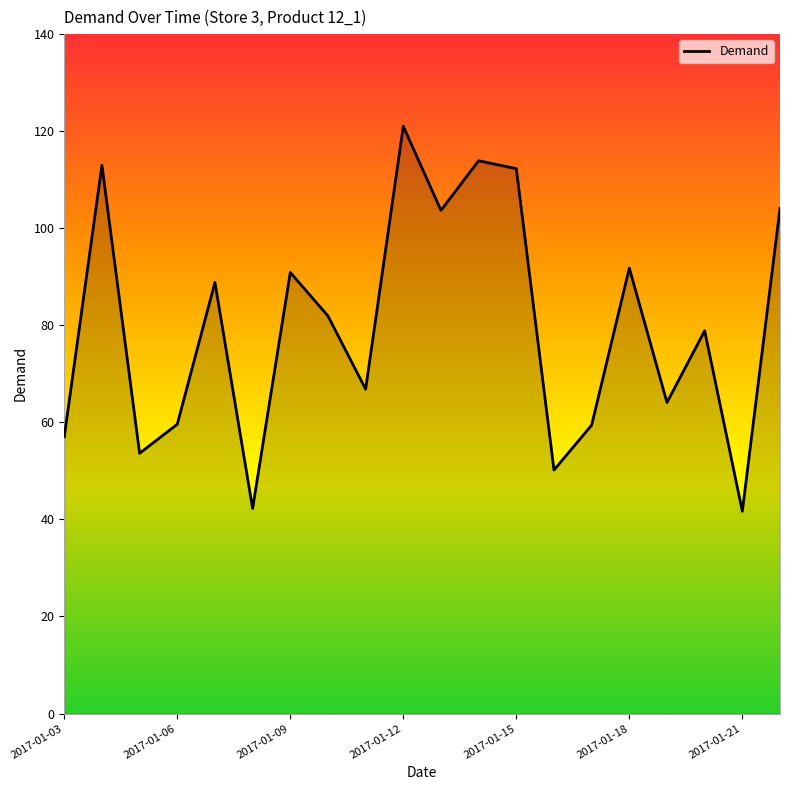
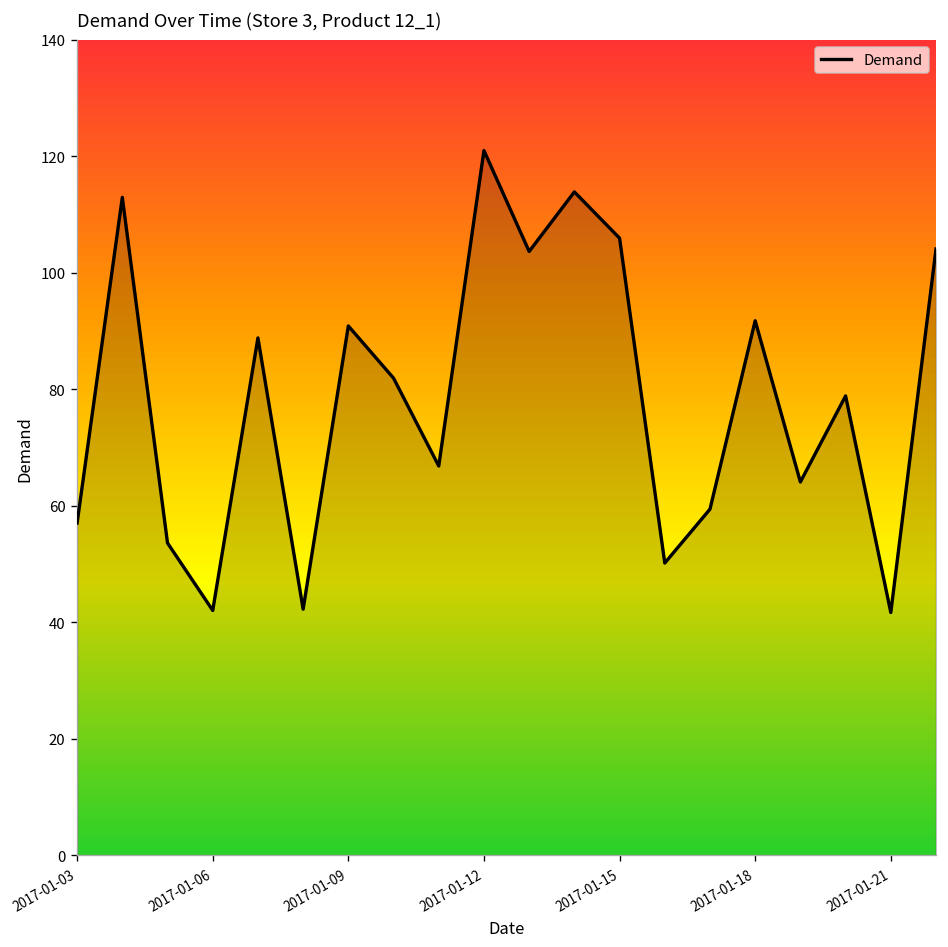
2017-01-06: 60 -> 42
2017-01-15: 112 -> 106
